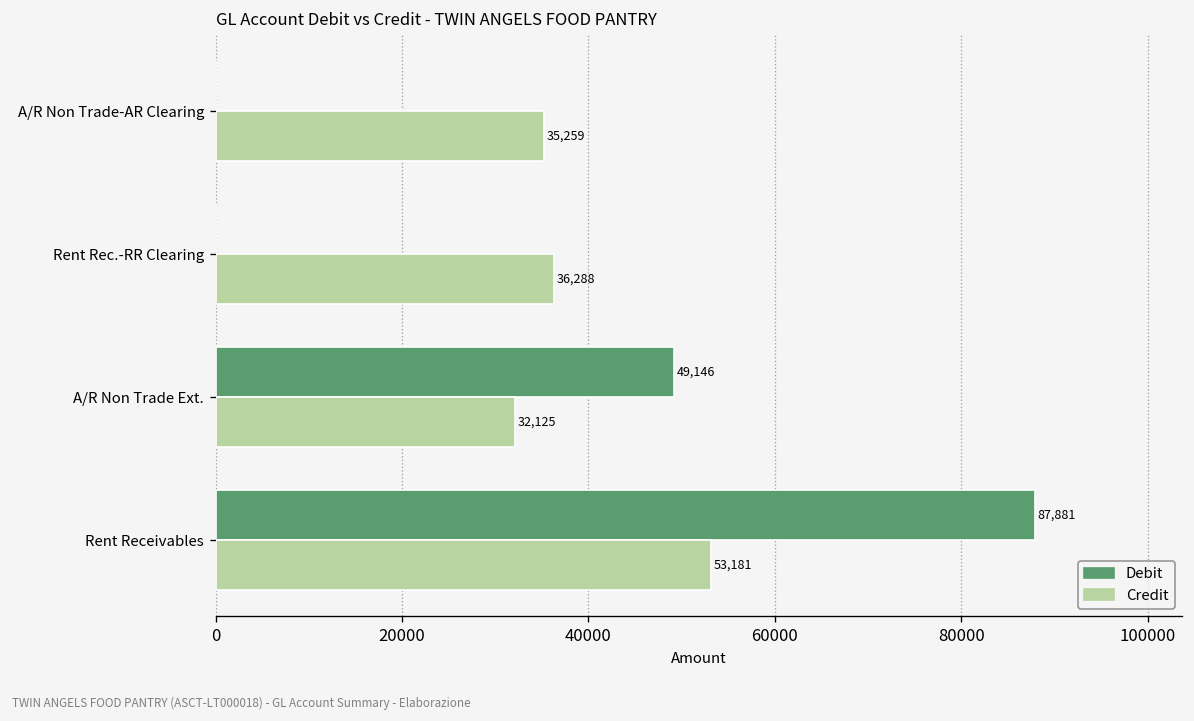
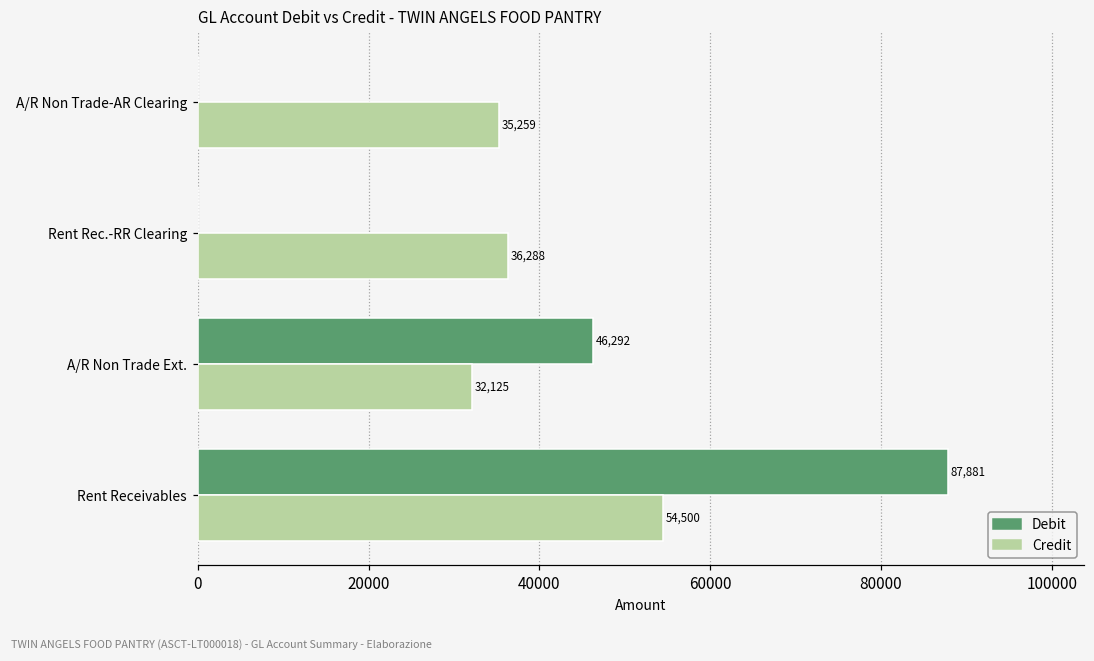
Debit, A/R Non Trade Ext.: 49,146 -> 46,292
Credit, Rent Receivables: 53,181 -> 54,500
